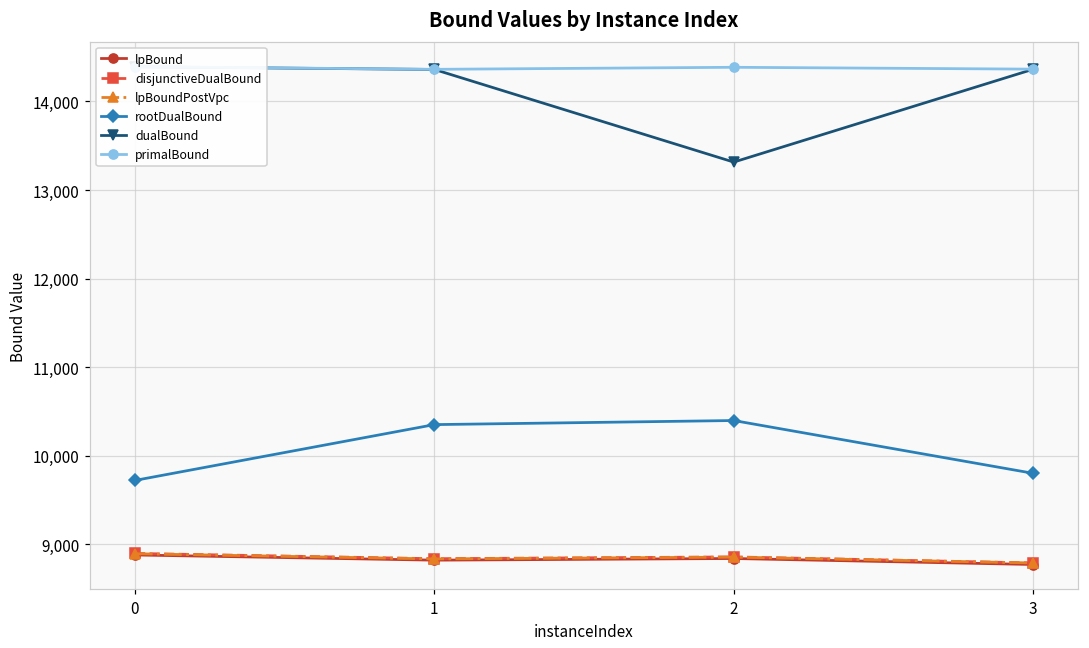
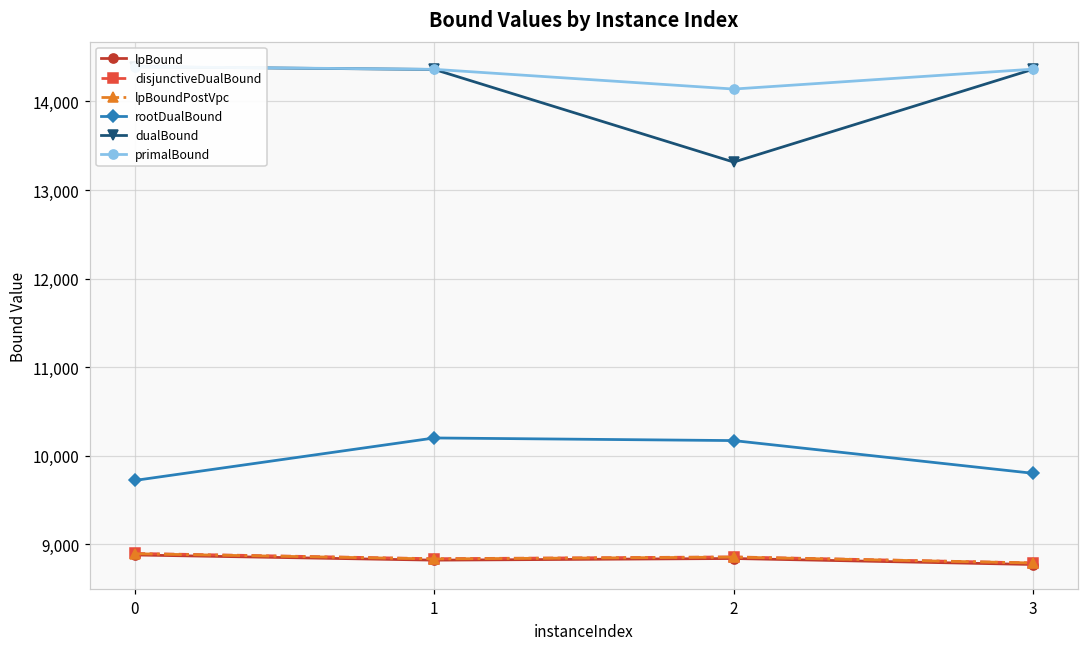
rootDualBound, 1: 10,300 -> 10,200
rootDualBound, 2: 10,400 -> 10,200
primalBound, 2: 14,400 -> 14,100
